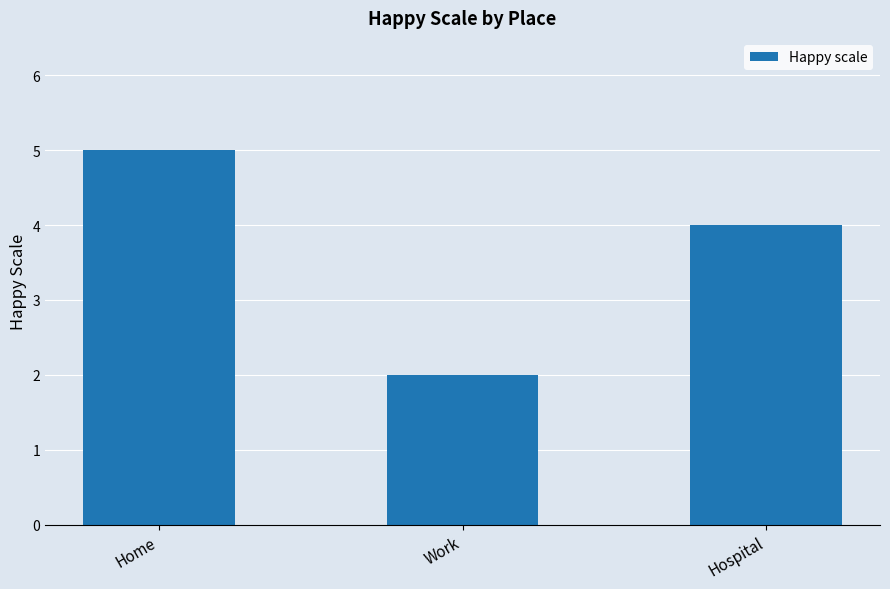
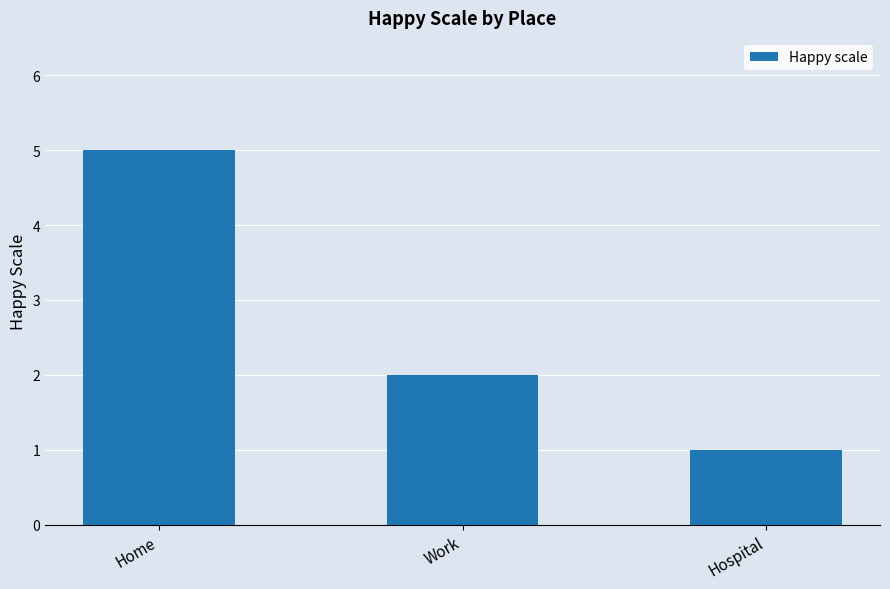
Hospital: 4 -> 1
